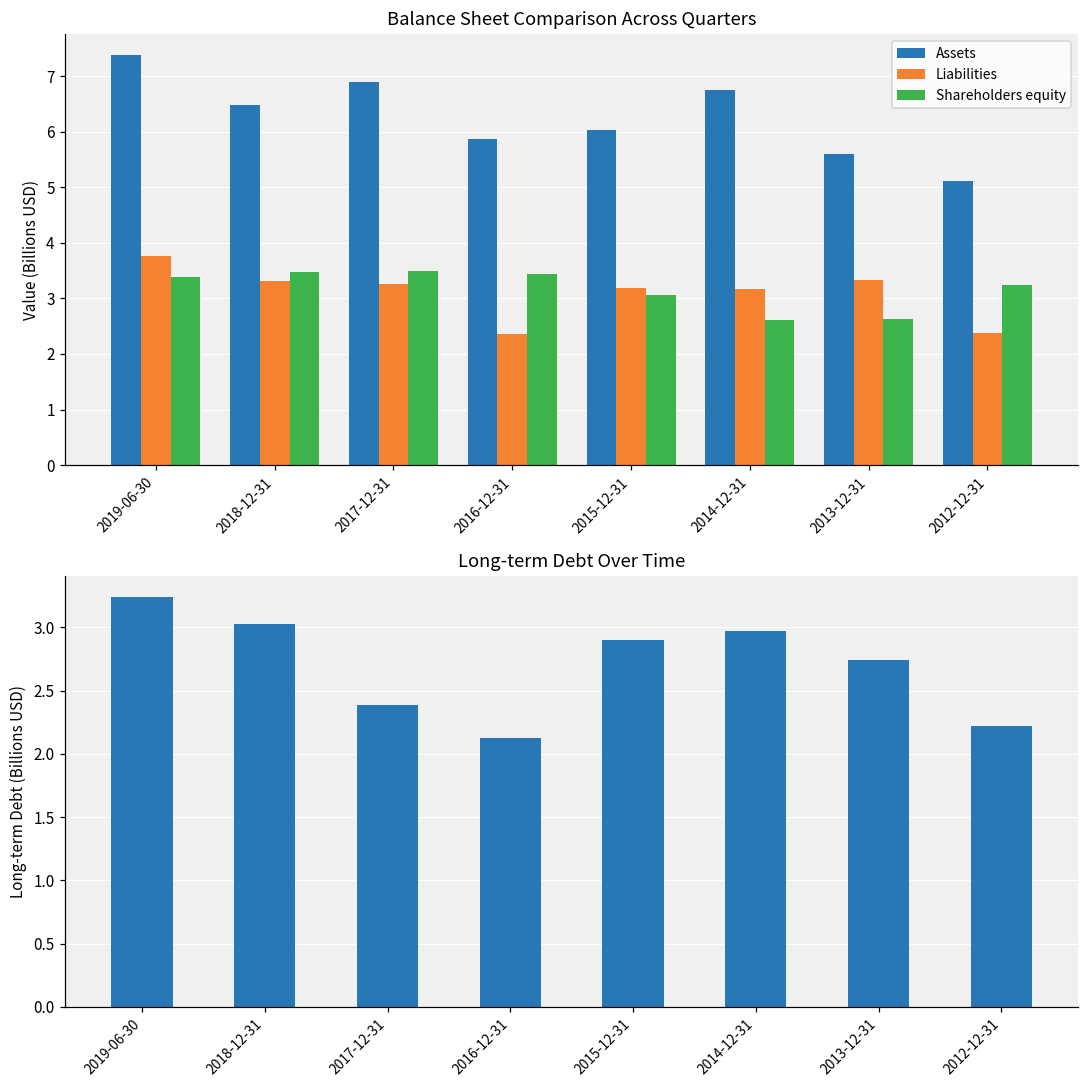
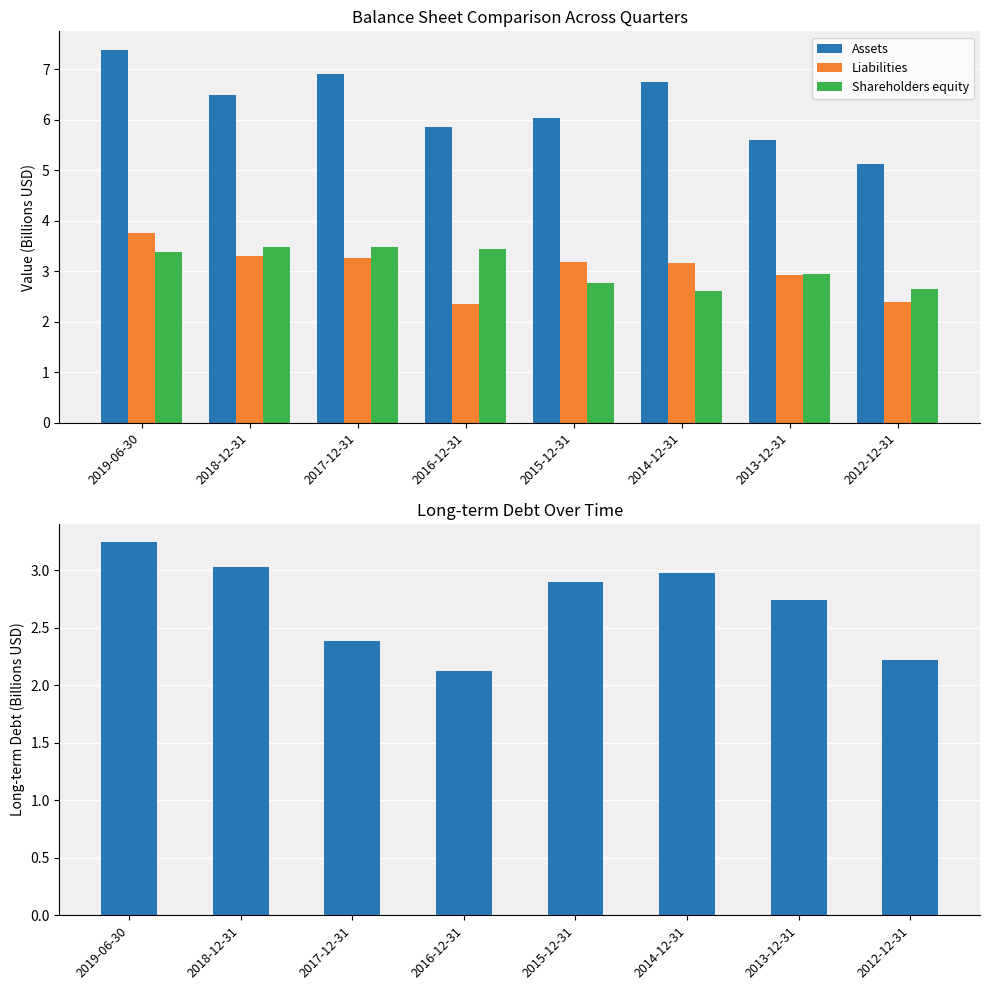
Balance Sheet Comparison Across Quarters, Shareholders equity, 2015-12-31: 3.1 -> 2.8
Balance Sheet Comparison Across Quarters, Liabilities, 2013-12-31: 3.3 -> 2.9
Balance Sheet Comparison Across Quarters, Shareholders equity, 2013-12-31: 2.6 -> 2.9
Balance Sheet Comparison Across Quarters, Shareholders equity, 2012-12-31: 3.2 -> 2.6
